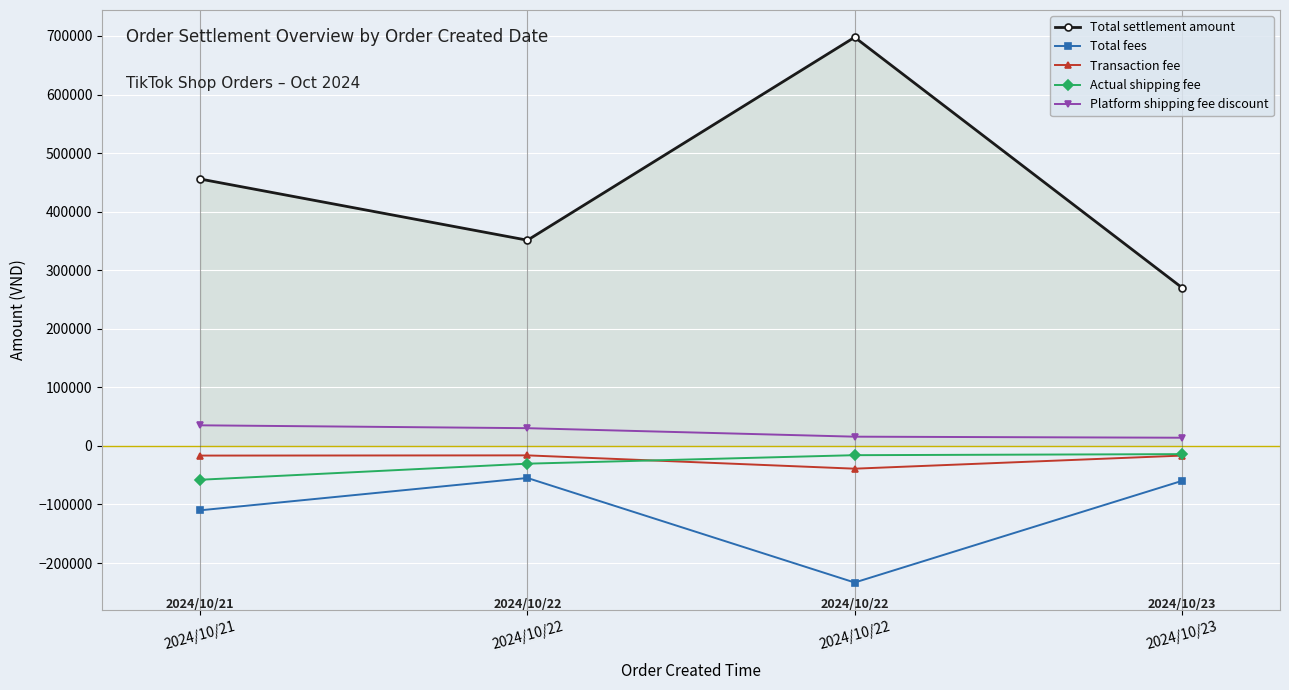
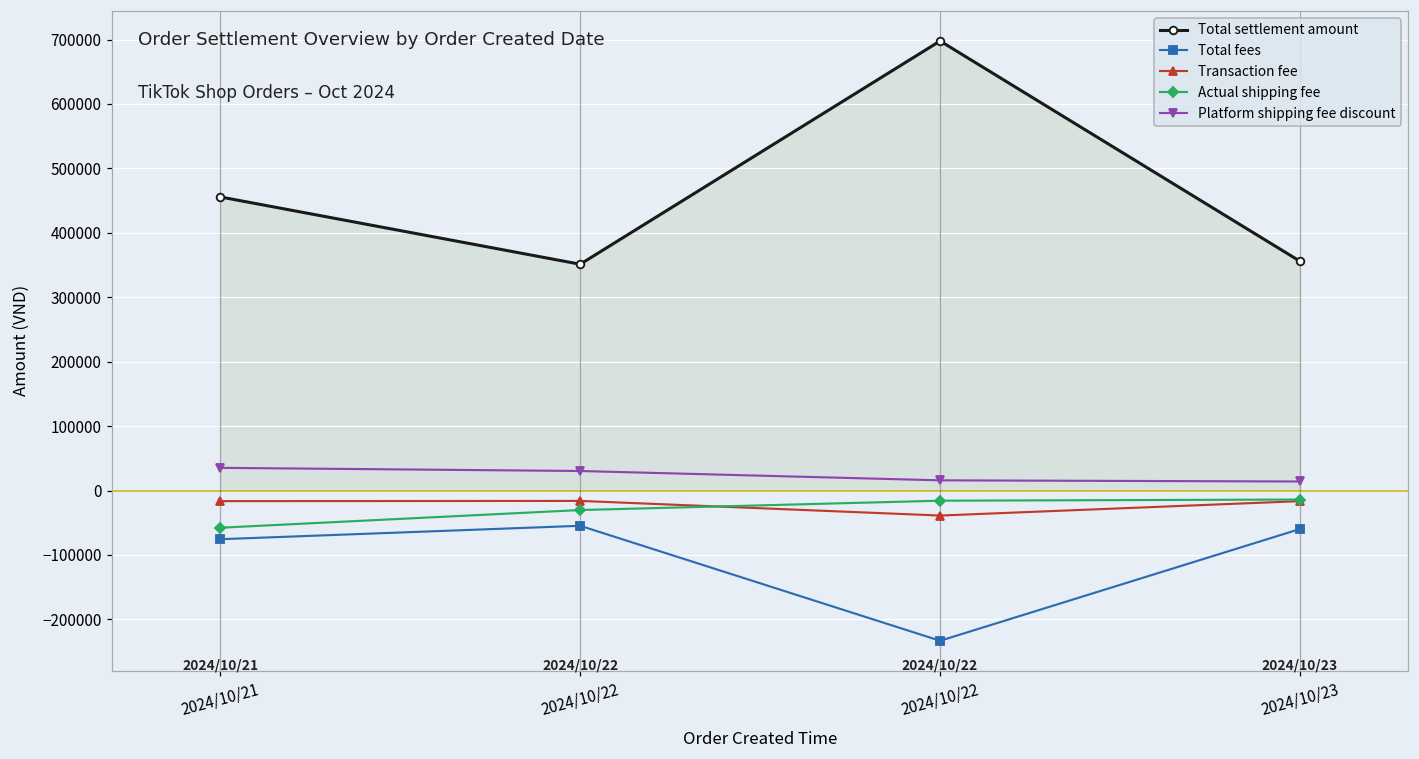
Total fees, 2024/10/21: -110000 -> -80000
Total settlement amount, 2024/10/23: 270000 -> 360000
